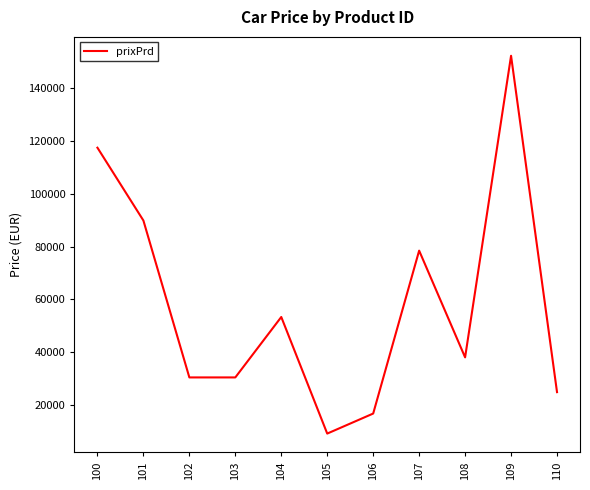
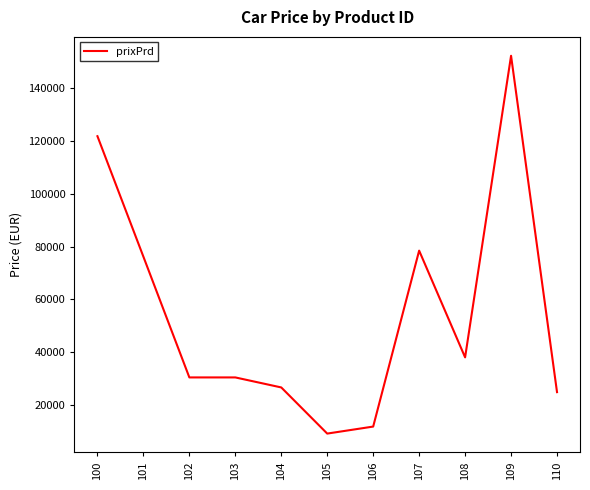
100: 118000 -> 122000
101: 90000 -> 76000
104: 53000 -> 27000
106: 17000 -> 12000
